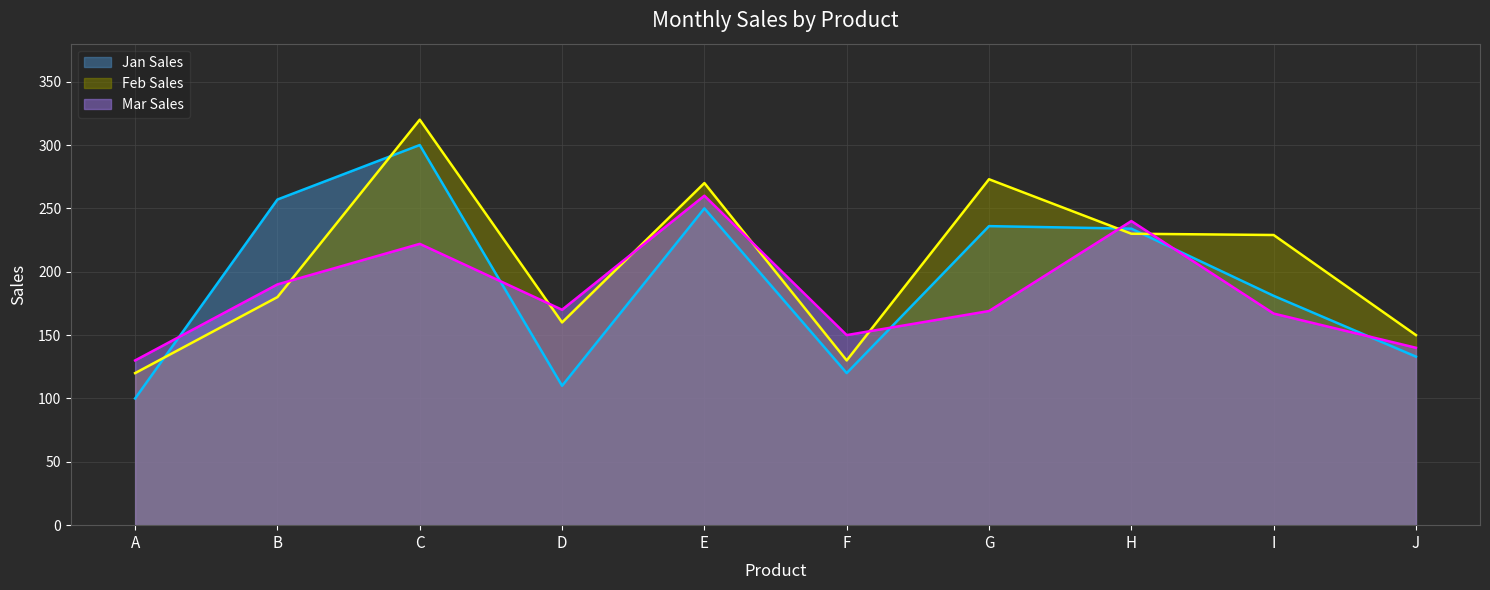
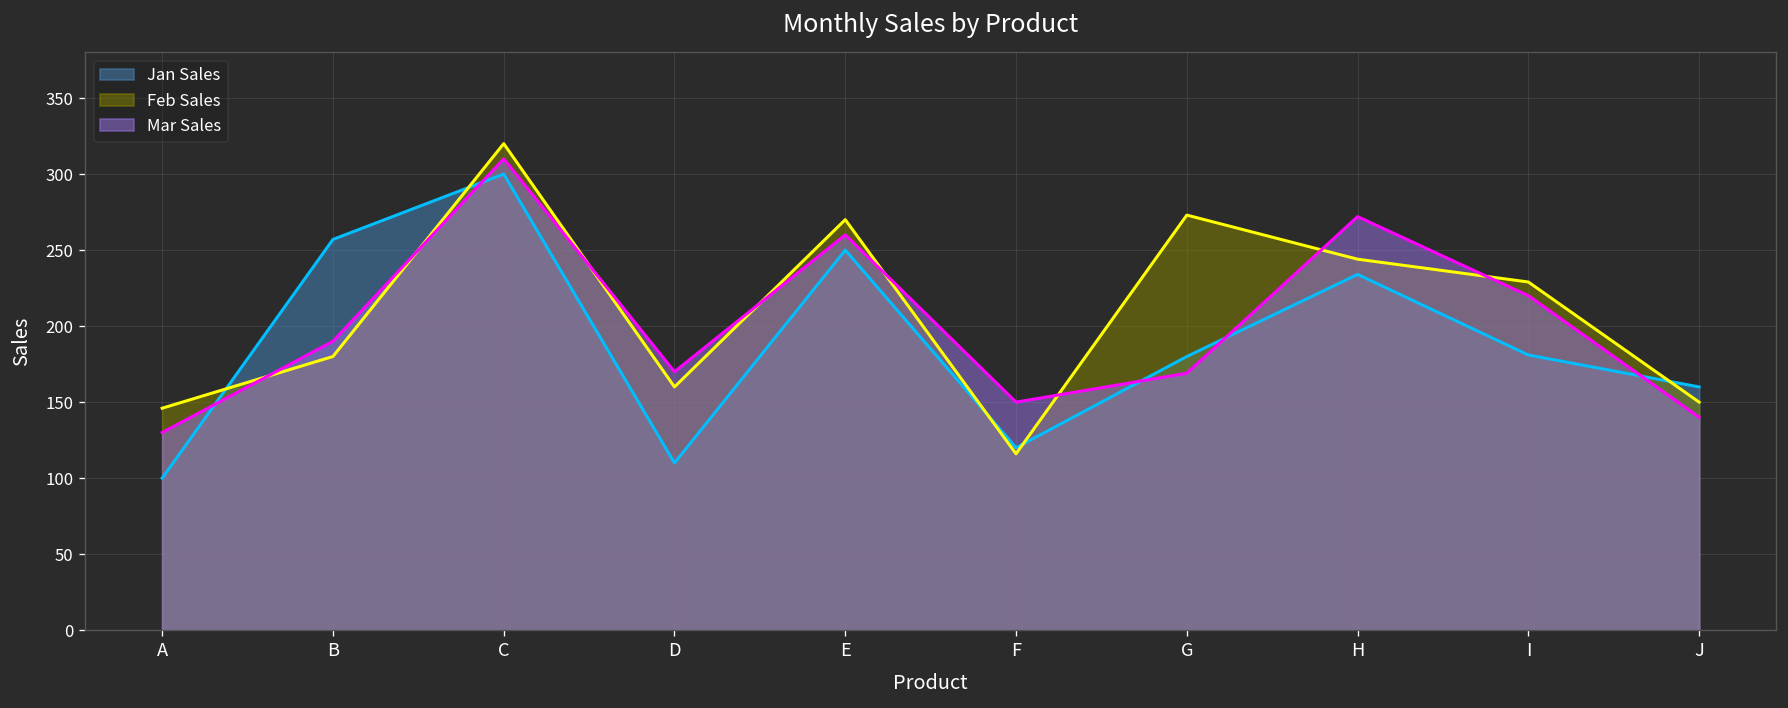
Feb Sales, A: 120 -> 146
Mar Sales, C: 222 -> 310
Feb Sales, F: 130 -> 116
Jan Sales, G: 236 -> 180
Feb Sales, H: 230 -> 244
Mar Sales, H: 240 -> 272
Mar Sales, I: 167 -> 220
Jan Sales, J: 133 -> 160
